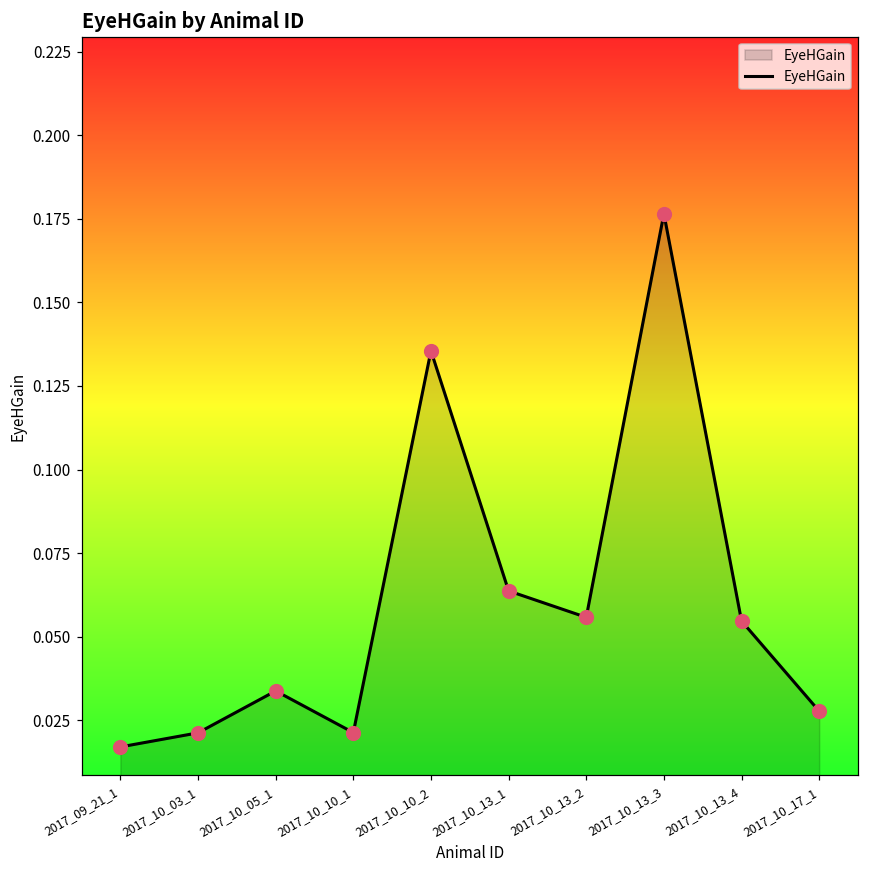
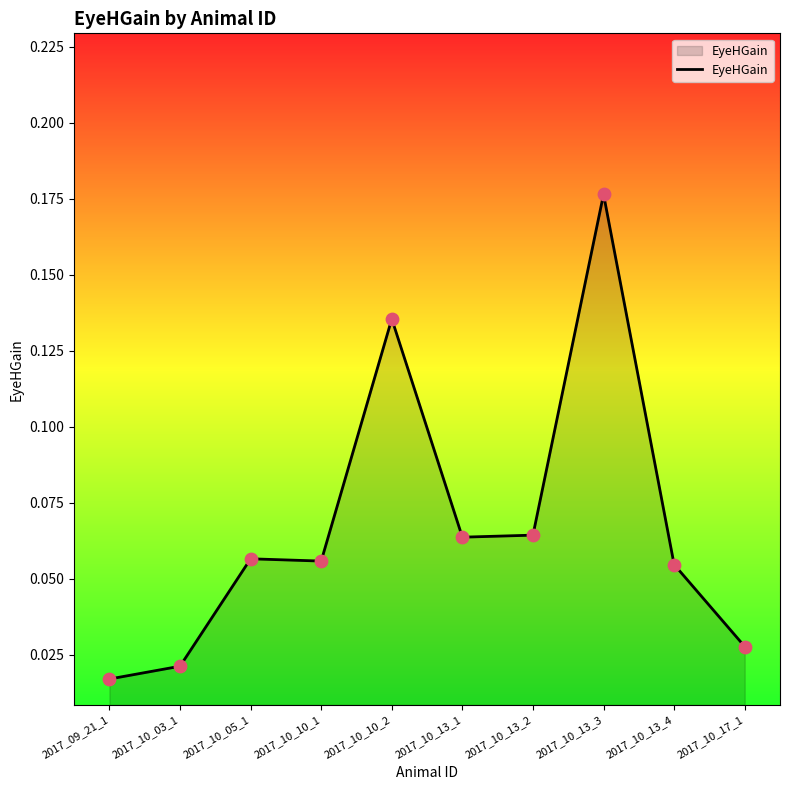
2017_10_05_1: 0.034 -> 0.057
2017_10_10_1: 0.021 -> 0.056
2017_10_13_2: 0.056 -> 0.064
